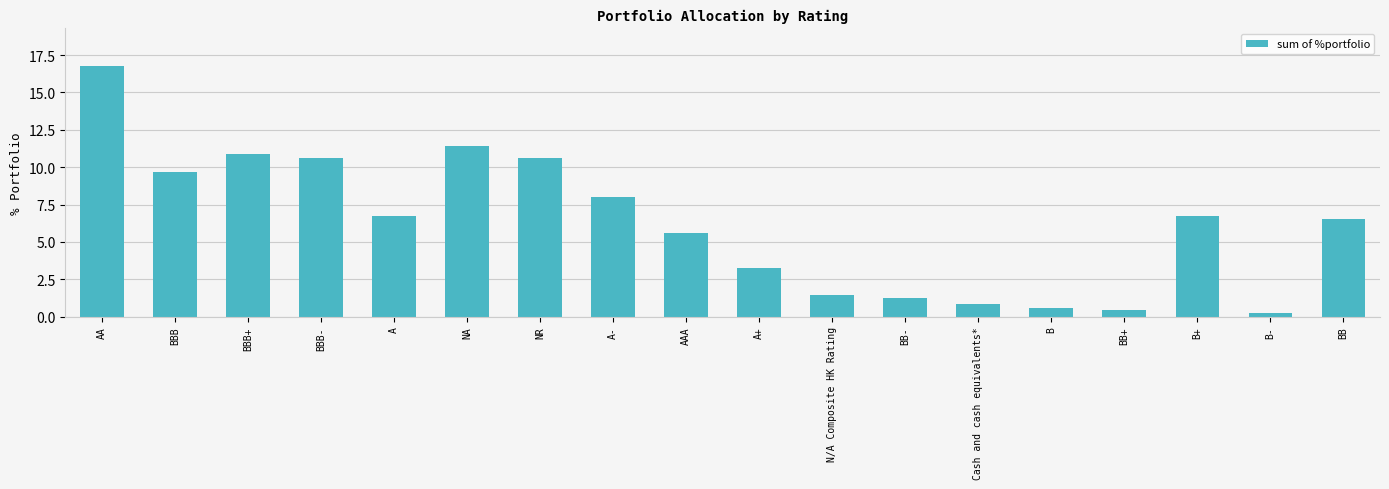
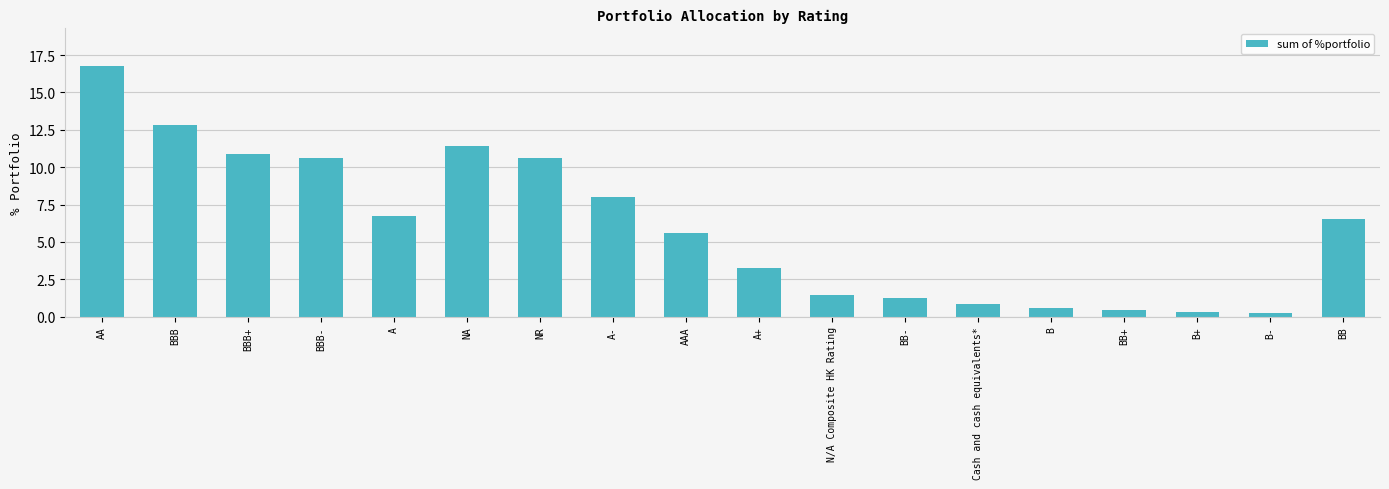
BBB: 9.7 -> 12.8
B+: 6.8 -> 0.3
